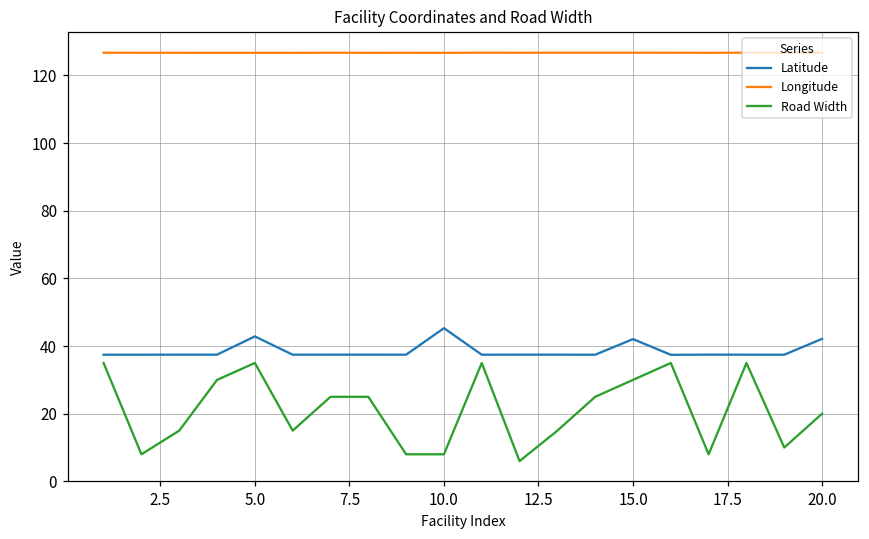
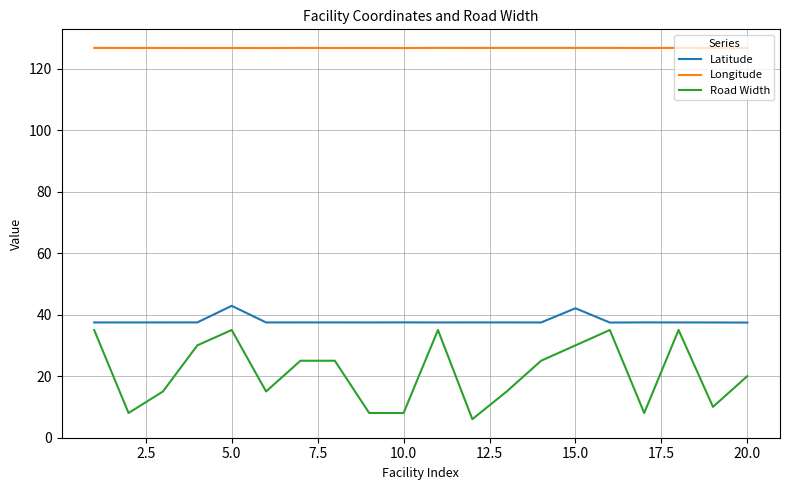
Latitude, 10.0: 45 -> 37
Latitude, 20.0: 42 -> 37
